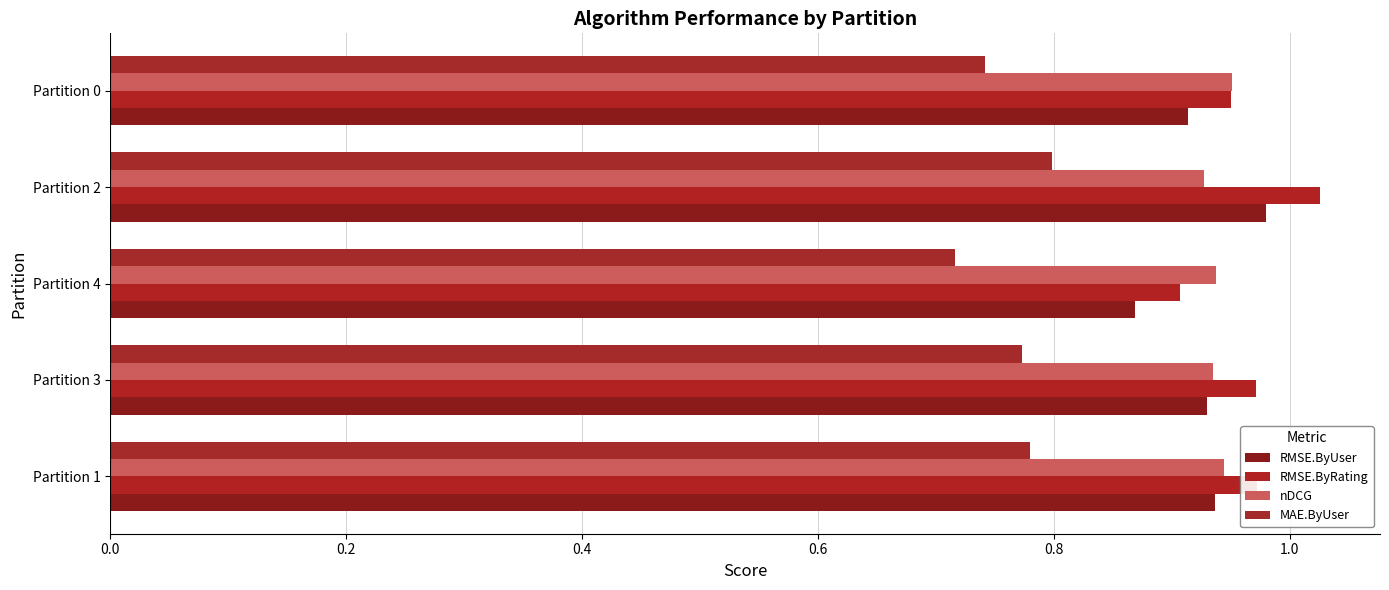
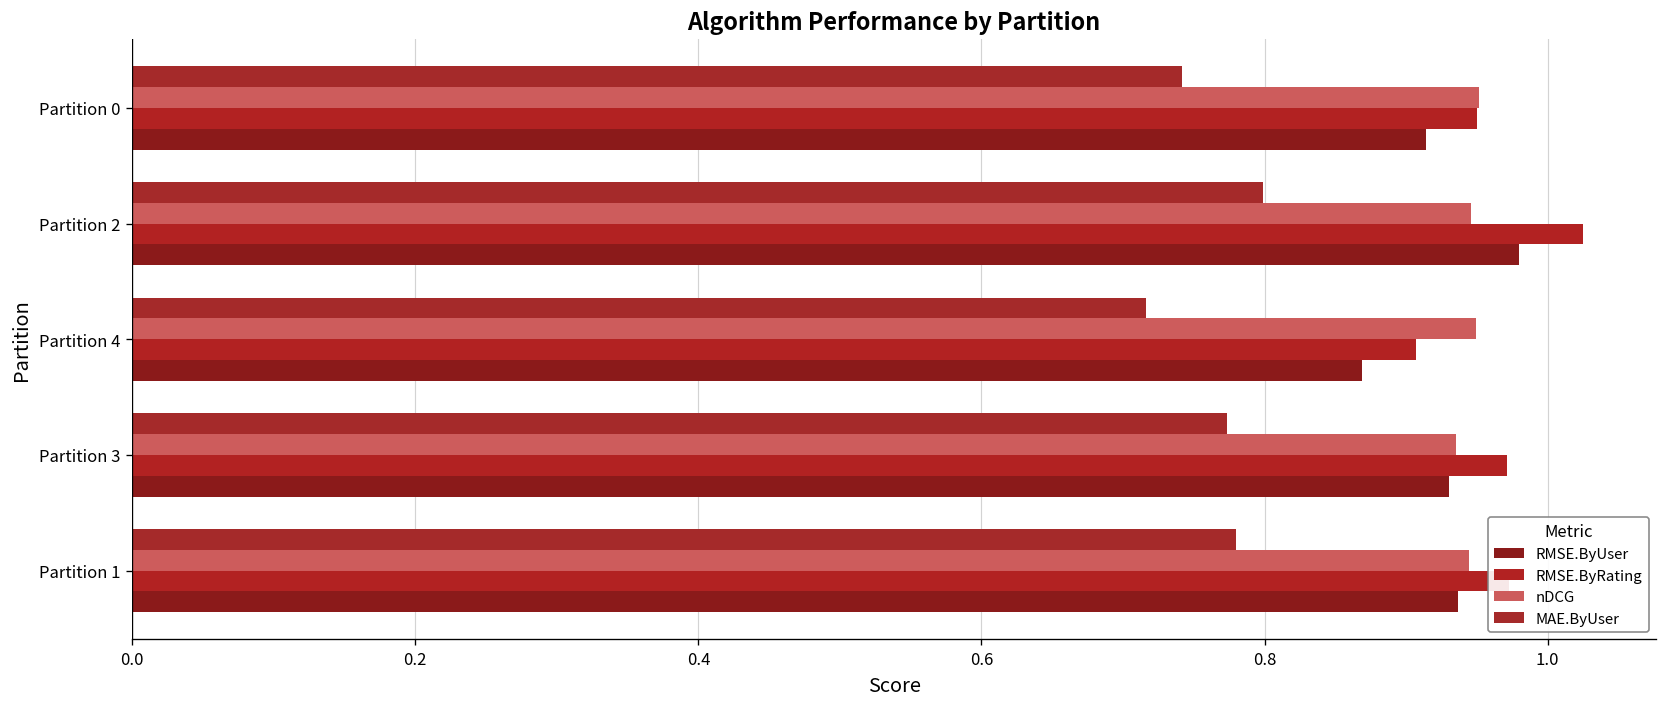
nDCG, Partition 2: 0.927 -> 0.946
nDCG, Partition 4: 0.937 -> 0.949
